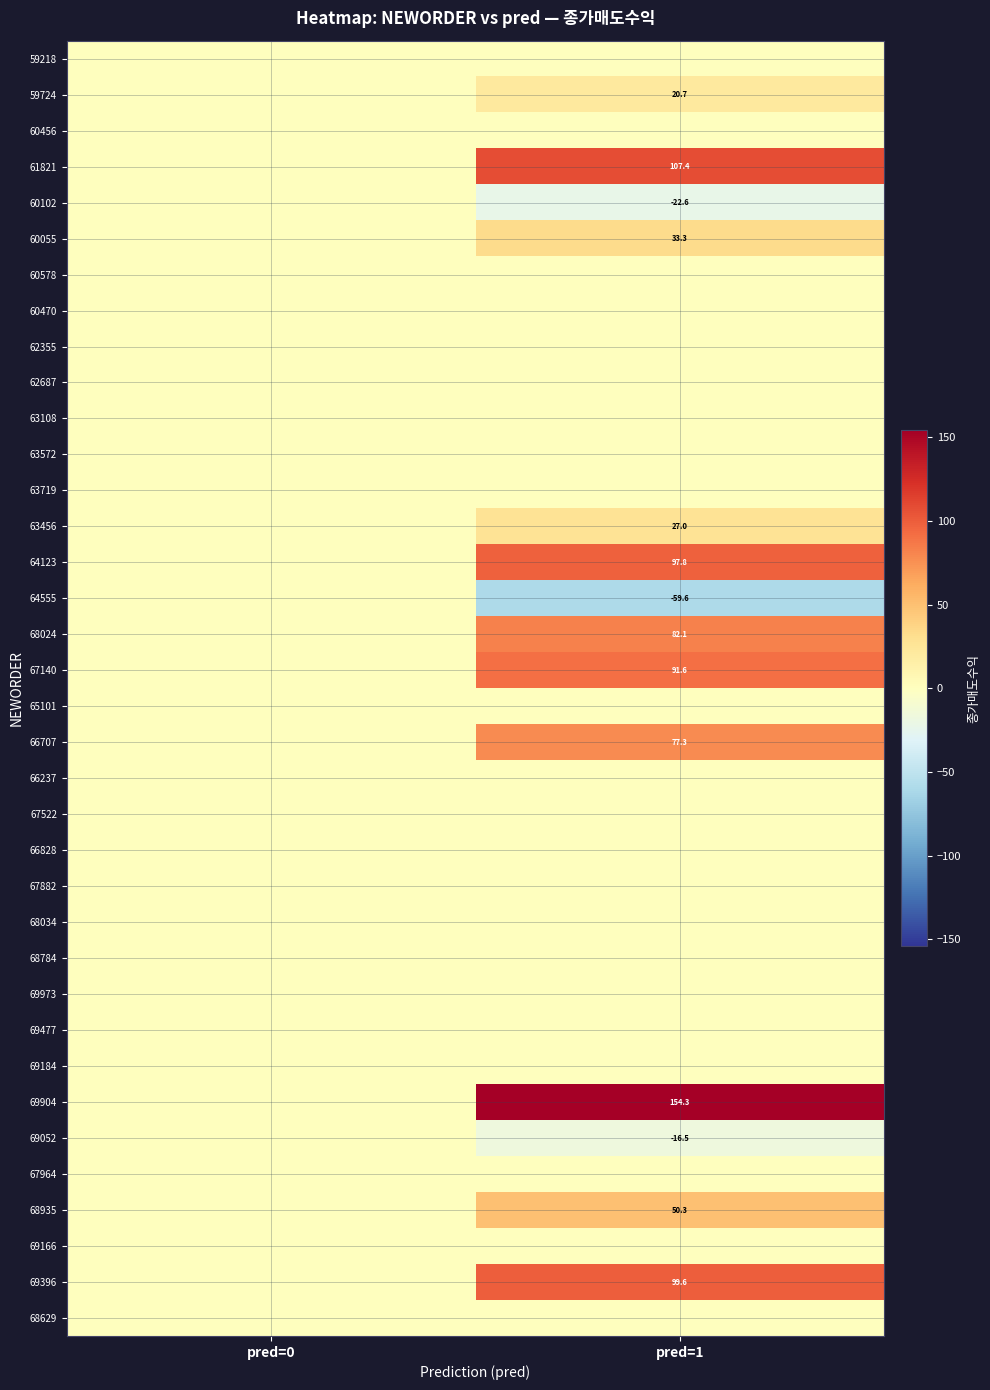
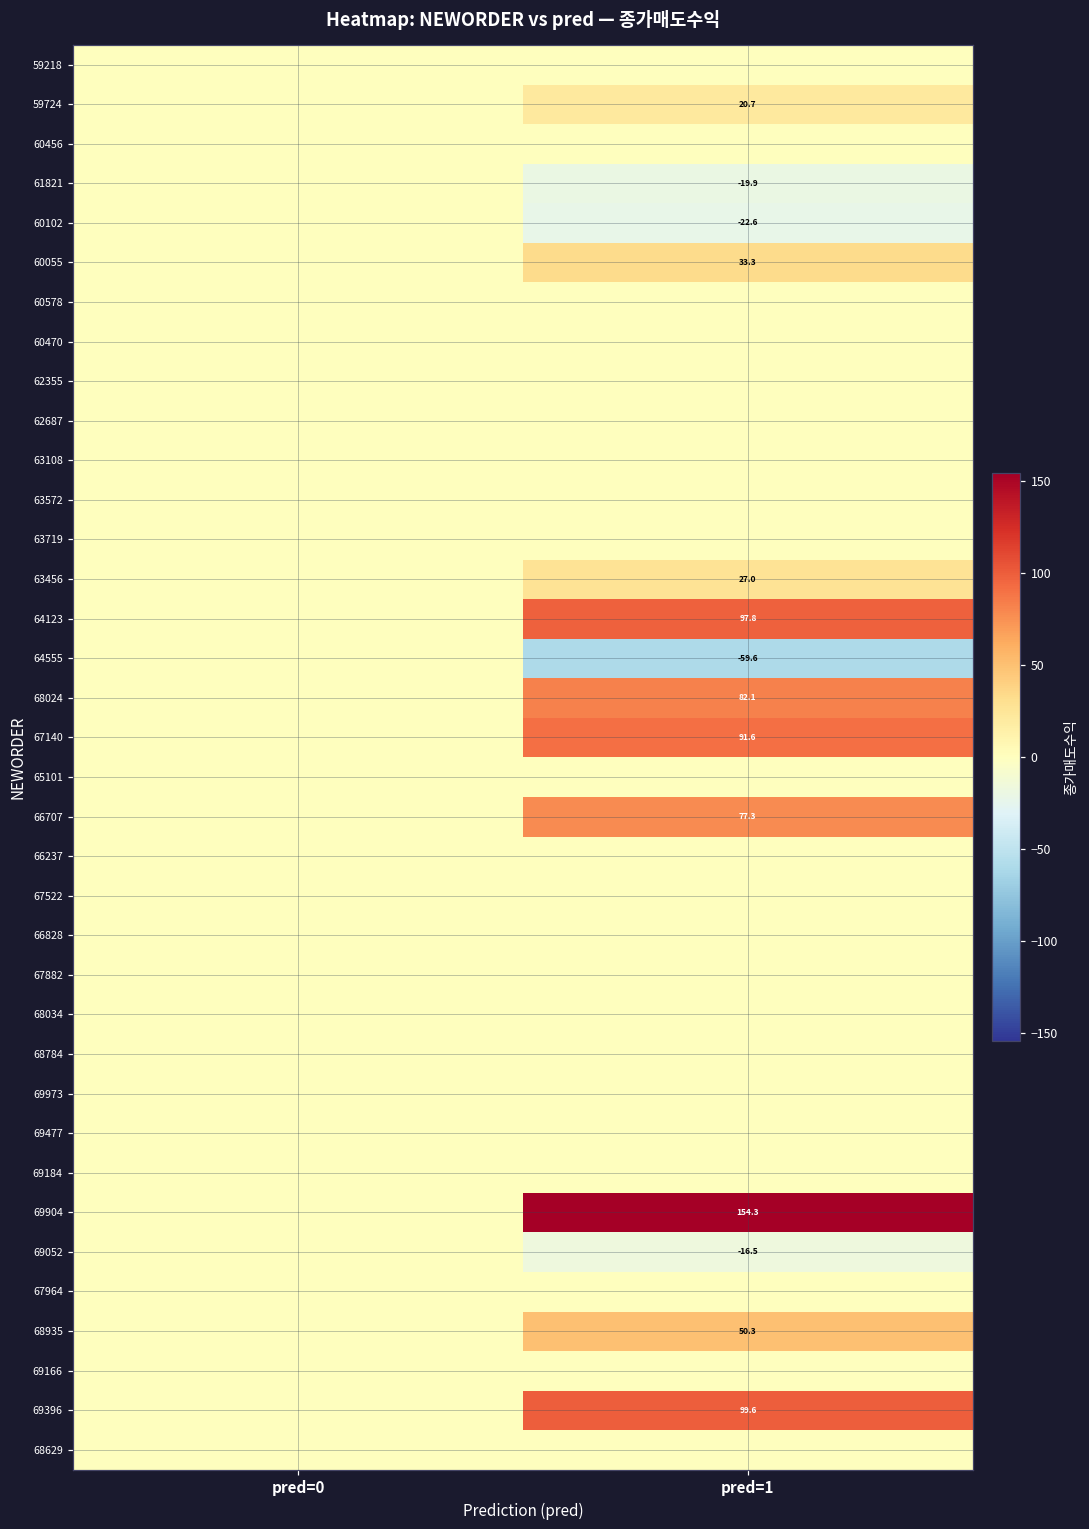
61821, pred=1: 107.4 -> -19.9
